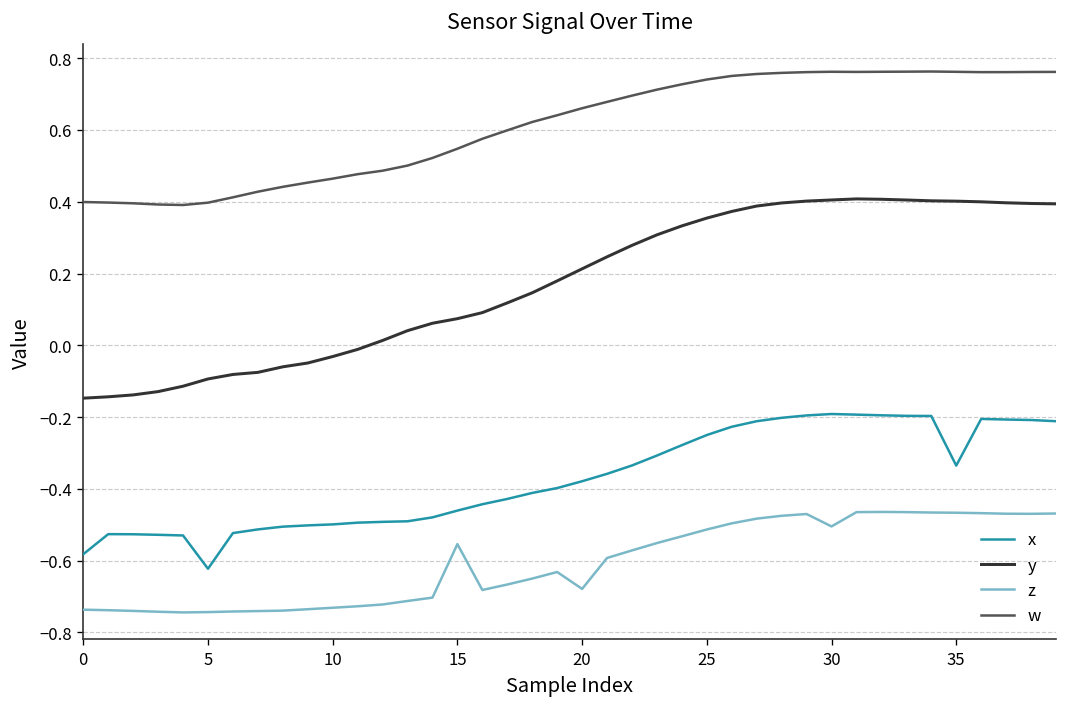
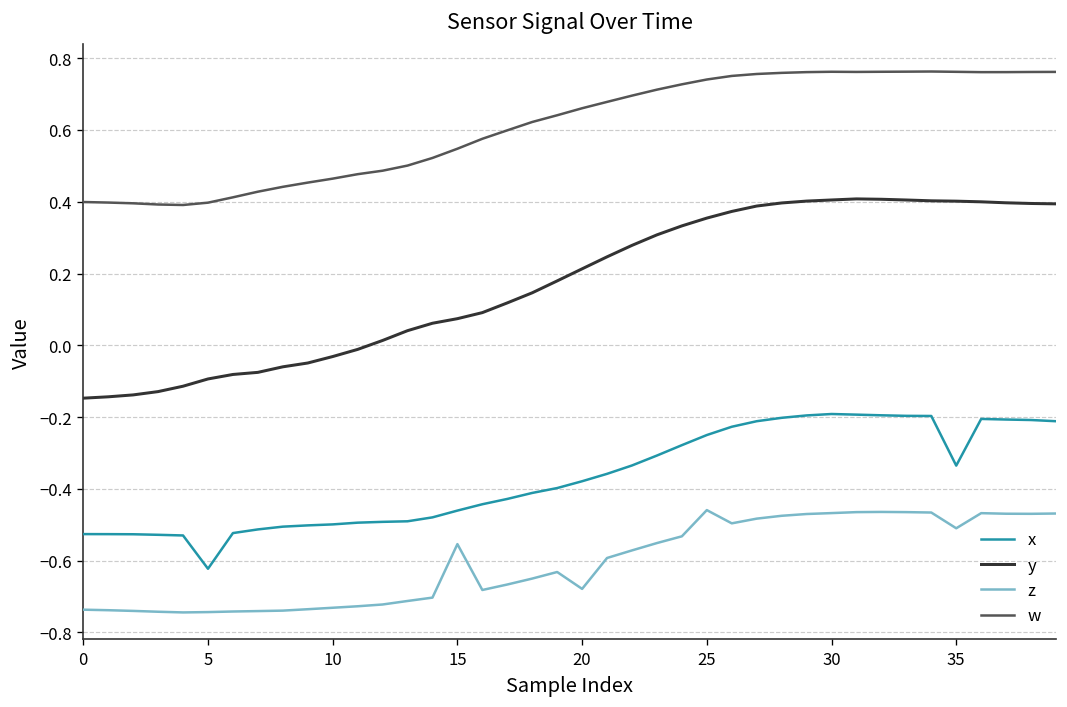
x, 0: -0.58 -> -0.53
z, 25: -0.51 -> -0.46
z, 30: -0.50 -> -0.47
z, 35: -0.47 -> -0.51
